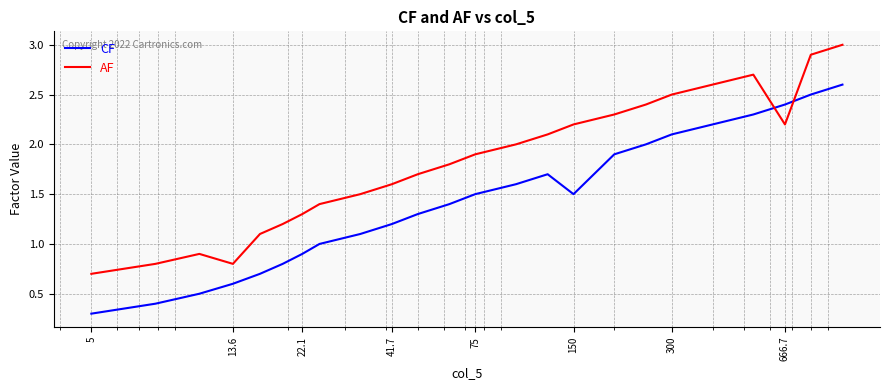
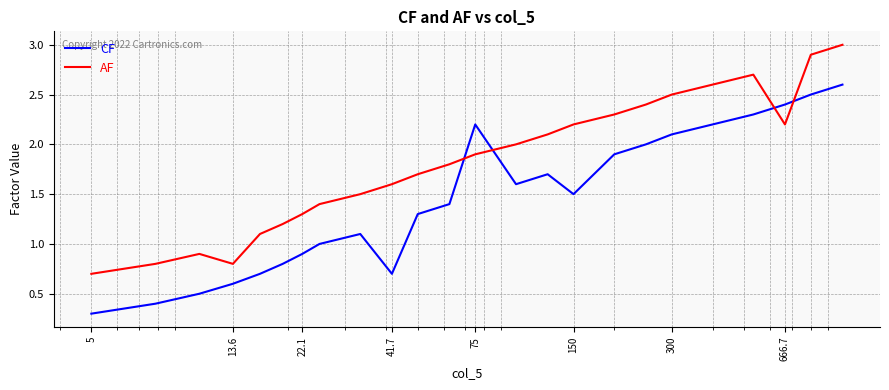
CF, 41.7: 1.2 -> 0.7
CF, 75: 1.5 -> 2.2
